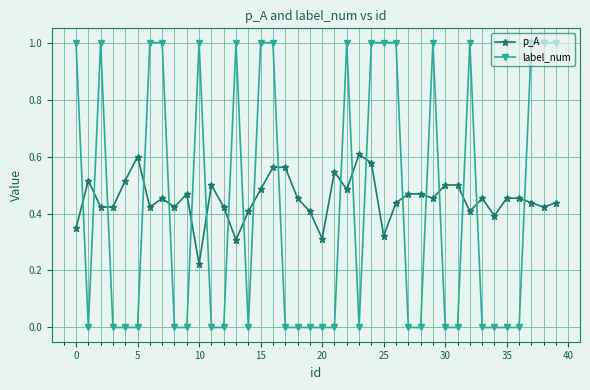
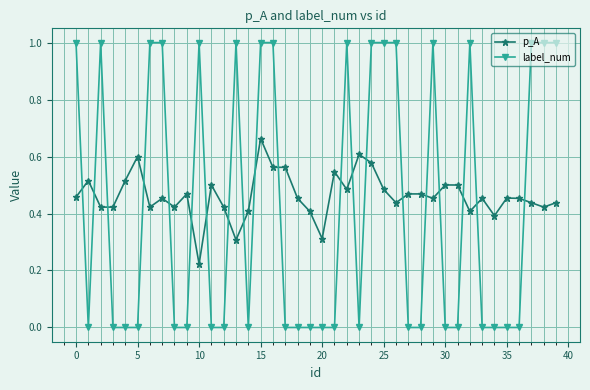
p_A, 0: 0.35 -> 0.46
p_A, 15: 0.48 -> 0.66
p_A, 25: 0.32 -> 0.48
